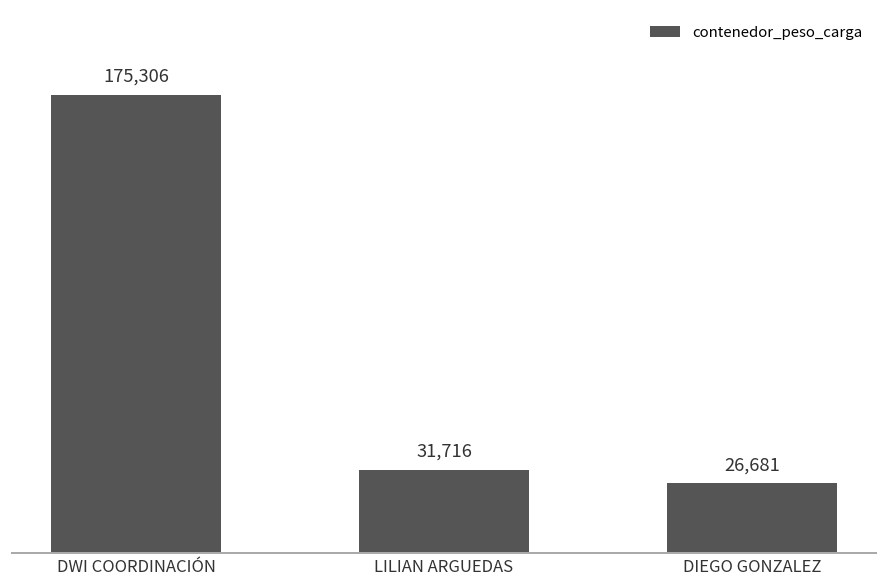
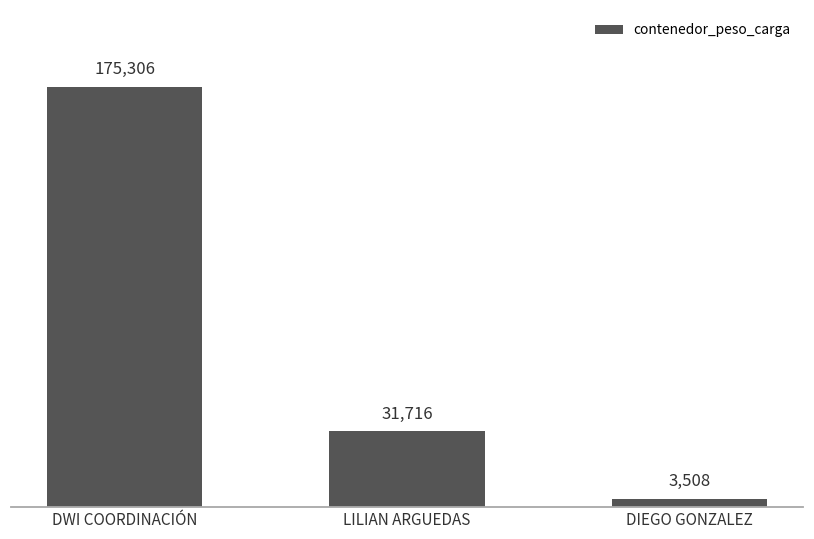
DIEGO GONZALEZ: 26,681 -> 3,508
